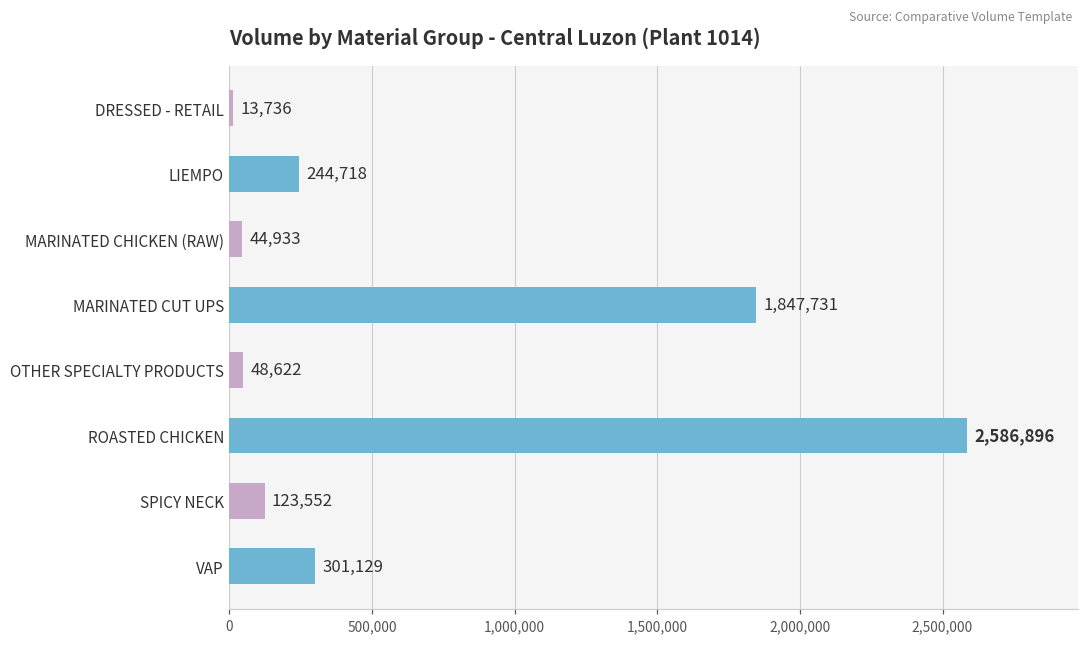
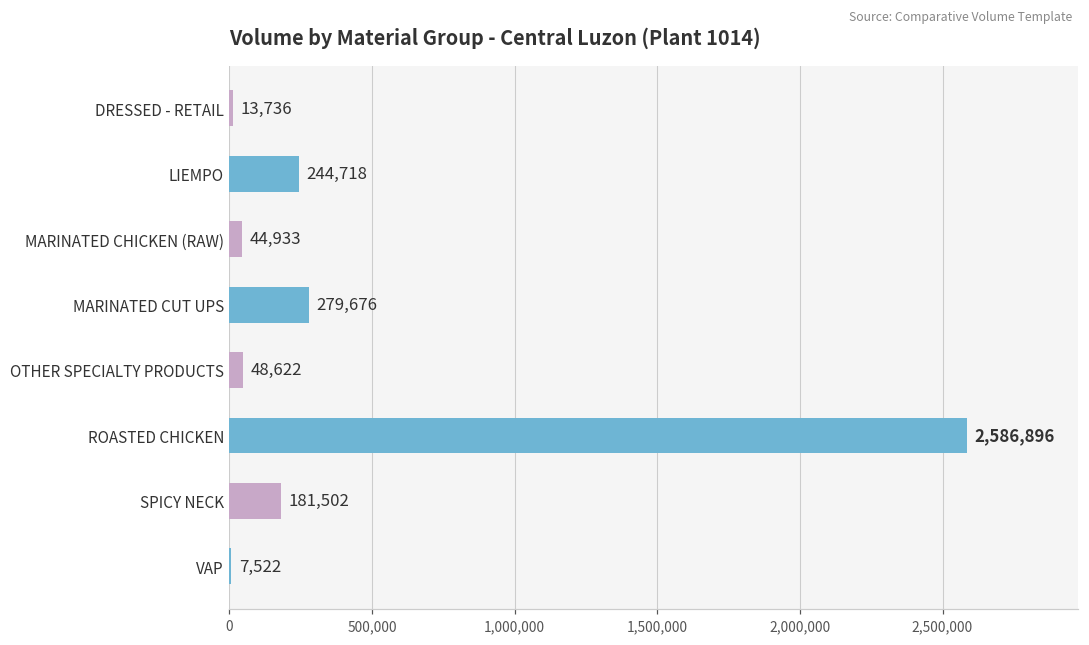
MARINATED CUT UPS: 1,847,731 -> 279,676
SPICY NECK: 123,552 -> 181,502
VAP: 301,129 -> 7,522
